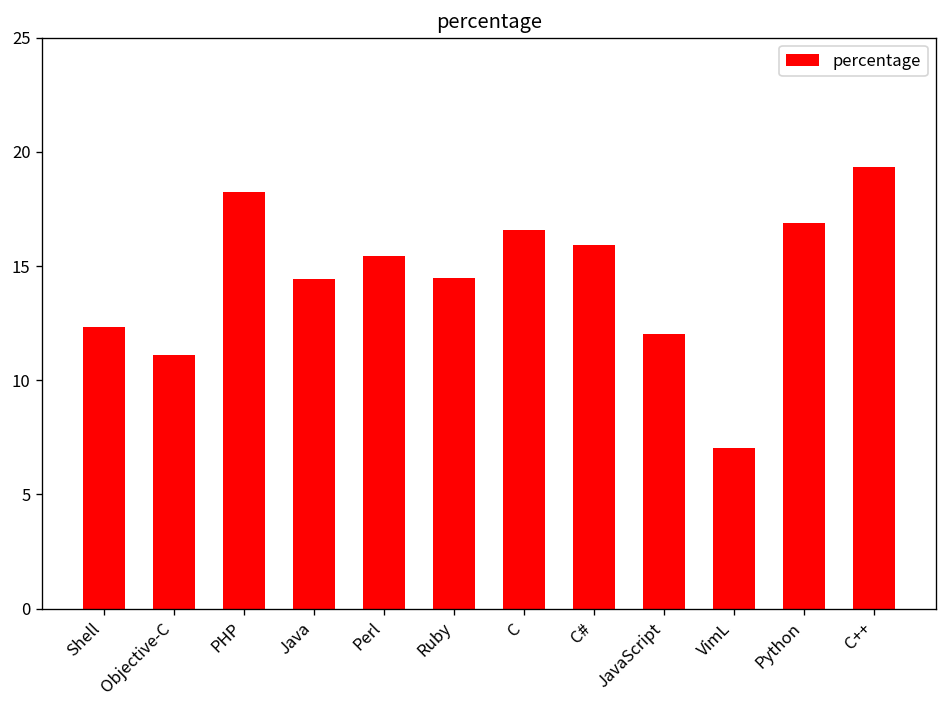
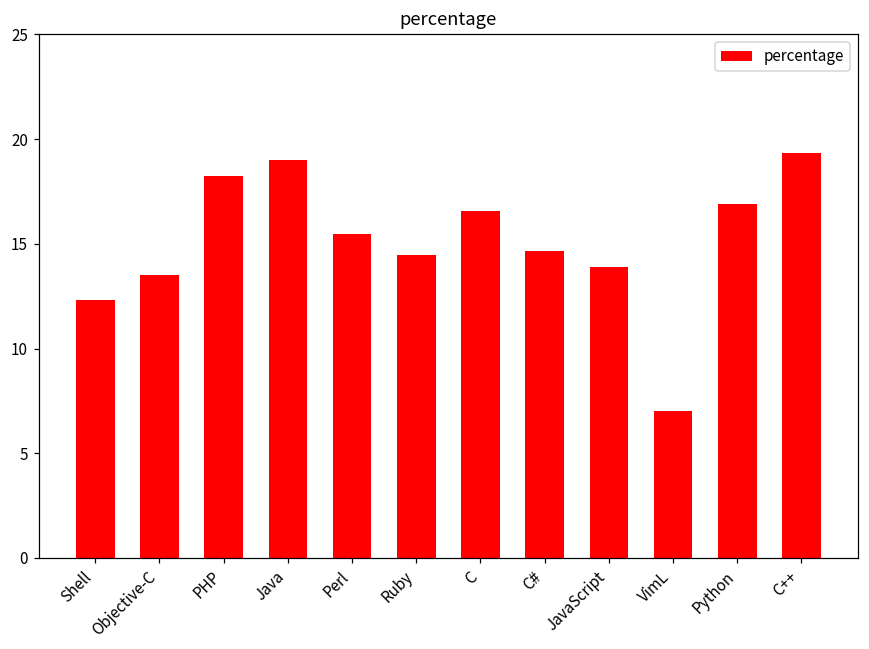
Objective-C: 11.1 -> 13.5
Java: 14.4 -> 19.0
C#: 15.9 -> 14.7
JavaScript: 12.0 -> 13.9
